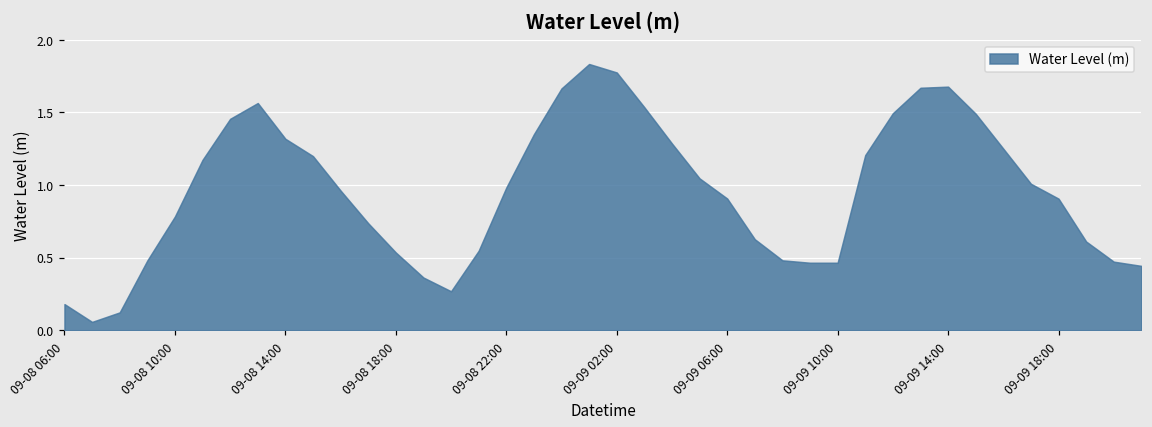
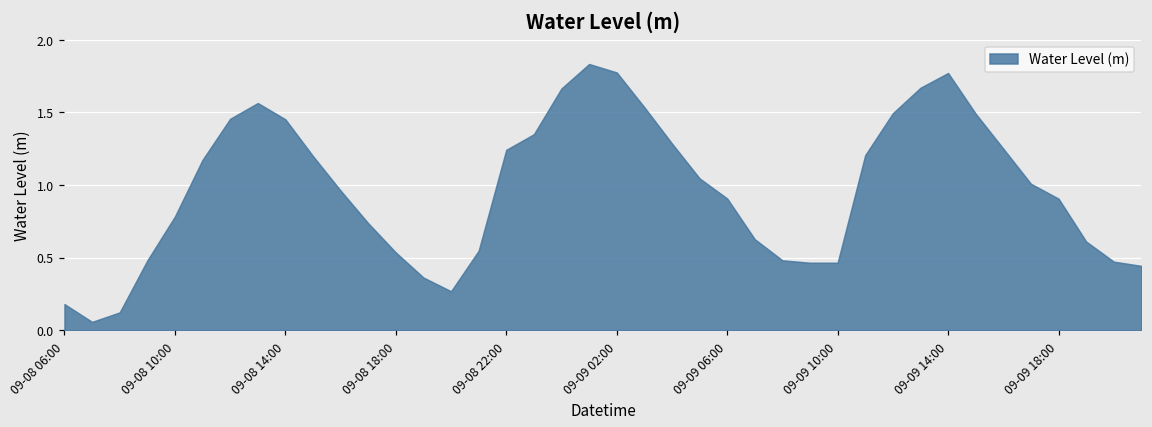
09-08 14:00: 1.32 -> 1.45
09-08 22:00: 0.98 -> 1.24
09-09 14:00: 1.68 -> 1.77
